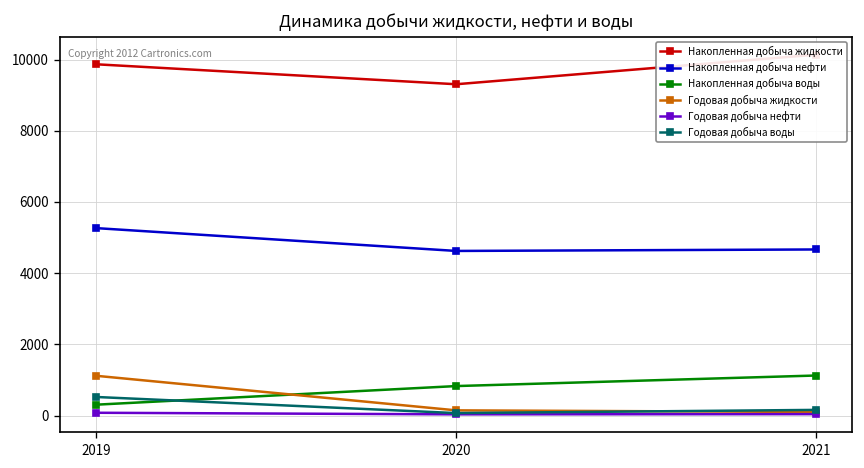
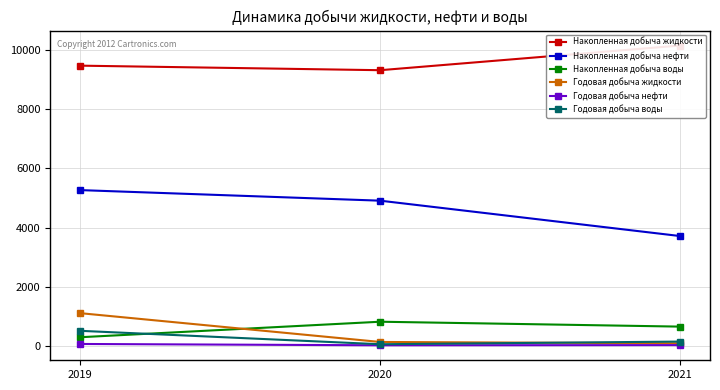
Накопленная добыча жидкости, 2019: 9900 -> 9500
Накопленная добыча нефти, 2020: 4600 -> 4900
Накопленная добыча нефти, 2021: 4700 -> 3700
Накопленная добыча воды, 2021: 1100 -> 700
